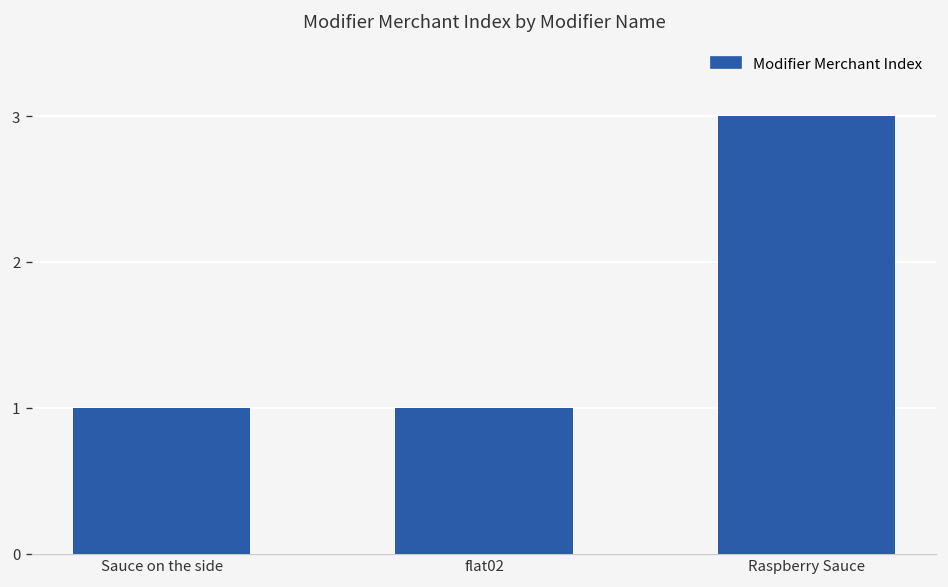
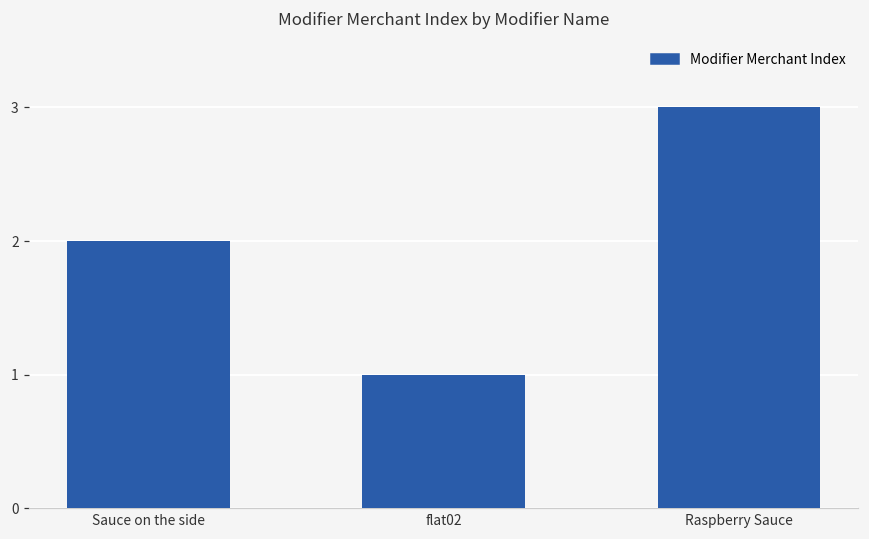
Sauce on the side: 1 -> 2
